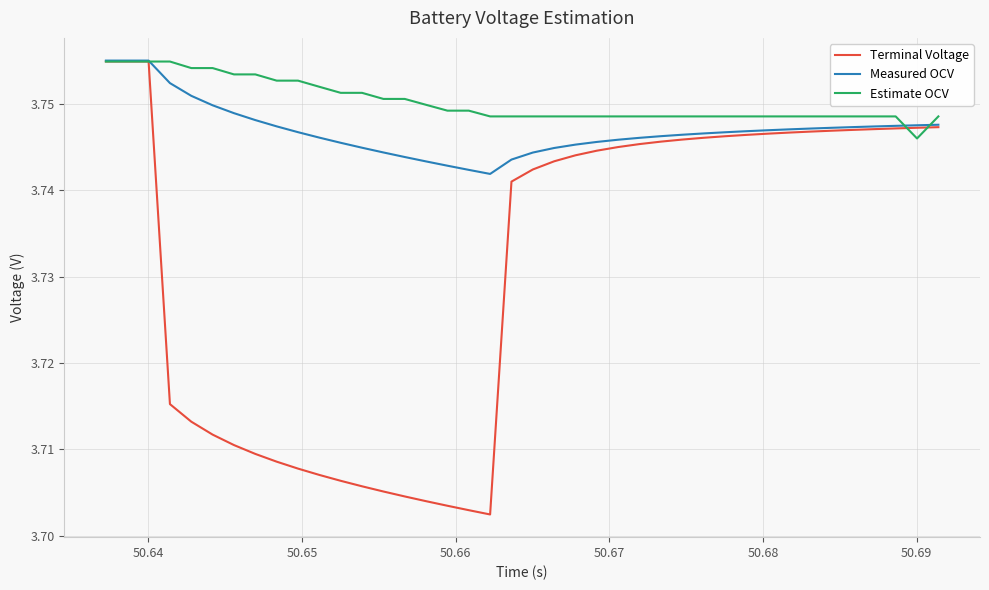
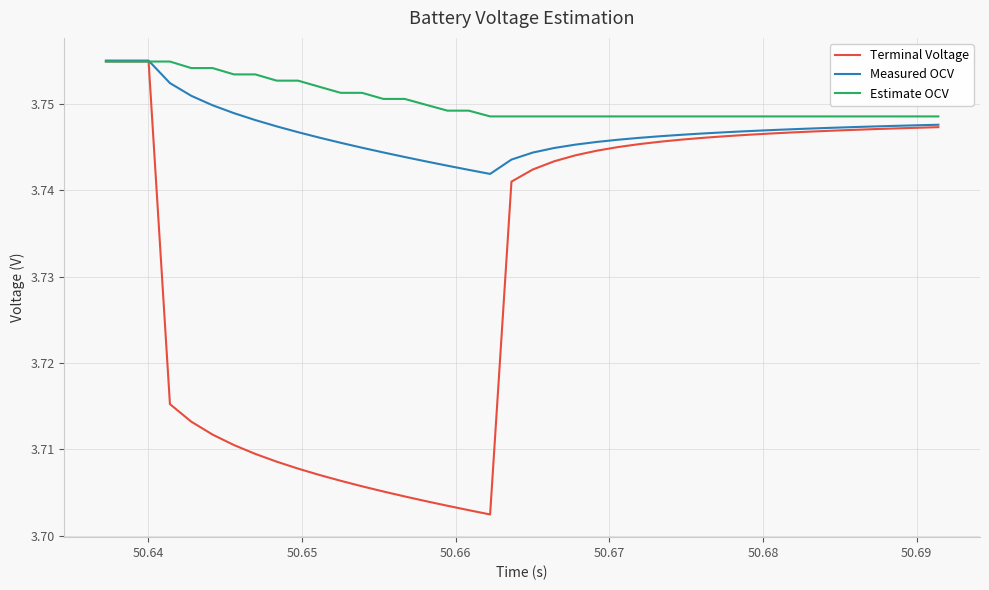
Estimate OCV, 50.69: 3.746 -> 3.749
